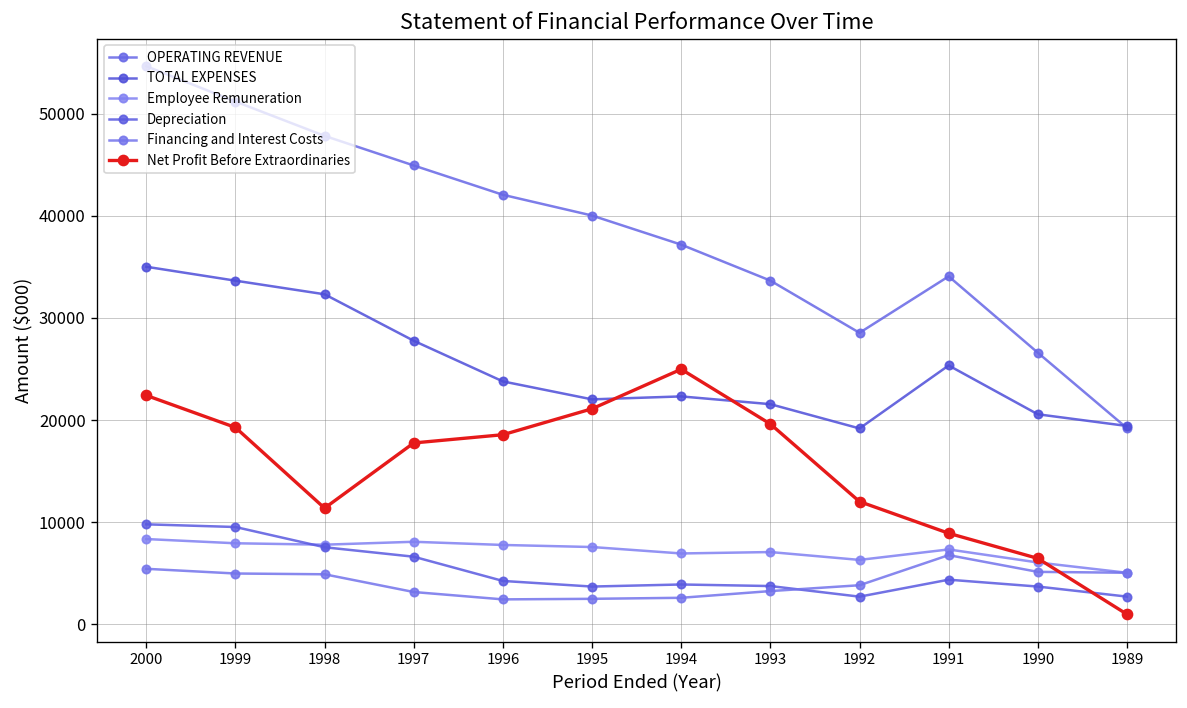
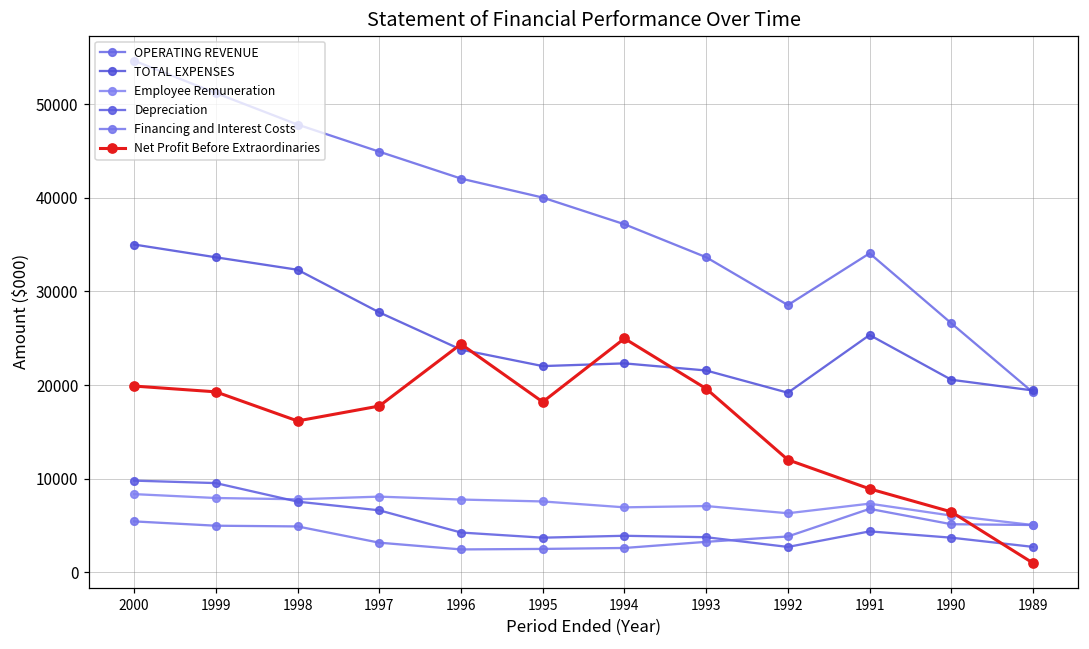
Net Profit Before Extraordinaries, 2000: 22000 -> 20000
Net Profit Before Extraordinaries, 1998: 11000 -> 16000
Net Profit Before Extraordinaries, 1996: 19000 -> 24000
Net Profit Before Extraordinaries, 1995: 21000 -> 18000
